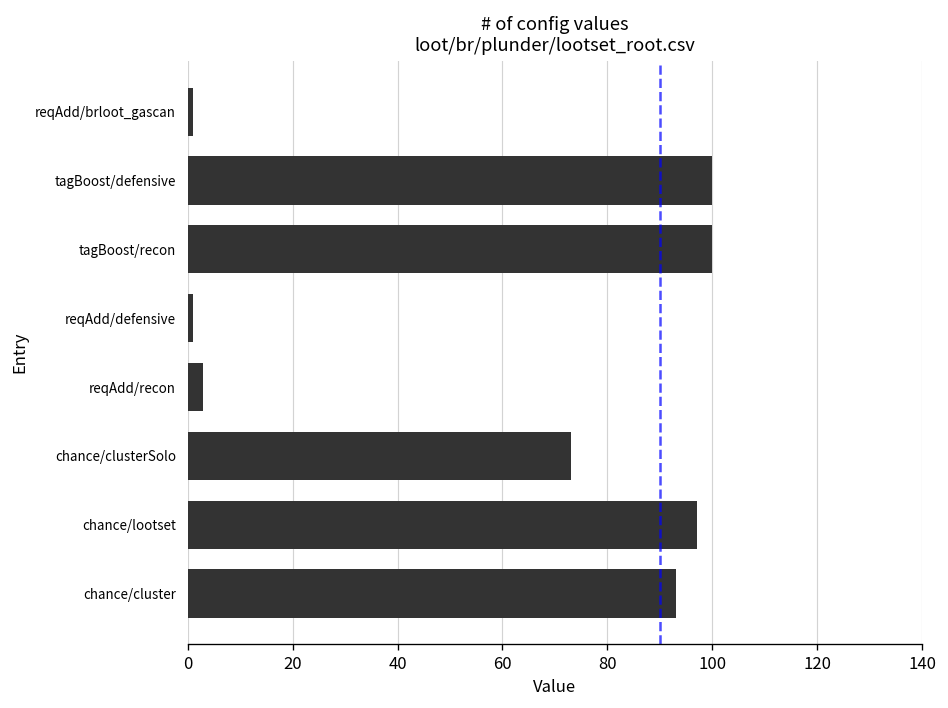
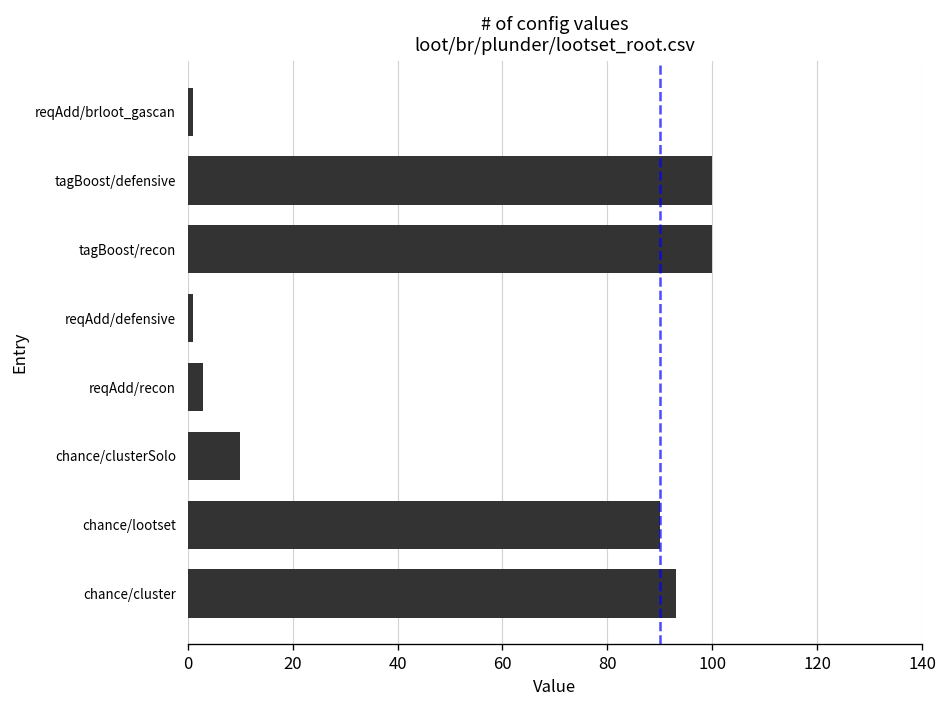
chance/clusterSolo: 73 -> 10
chance/lootset: 97 -> 90
